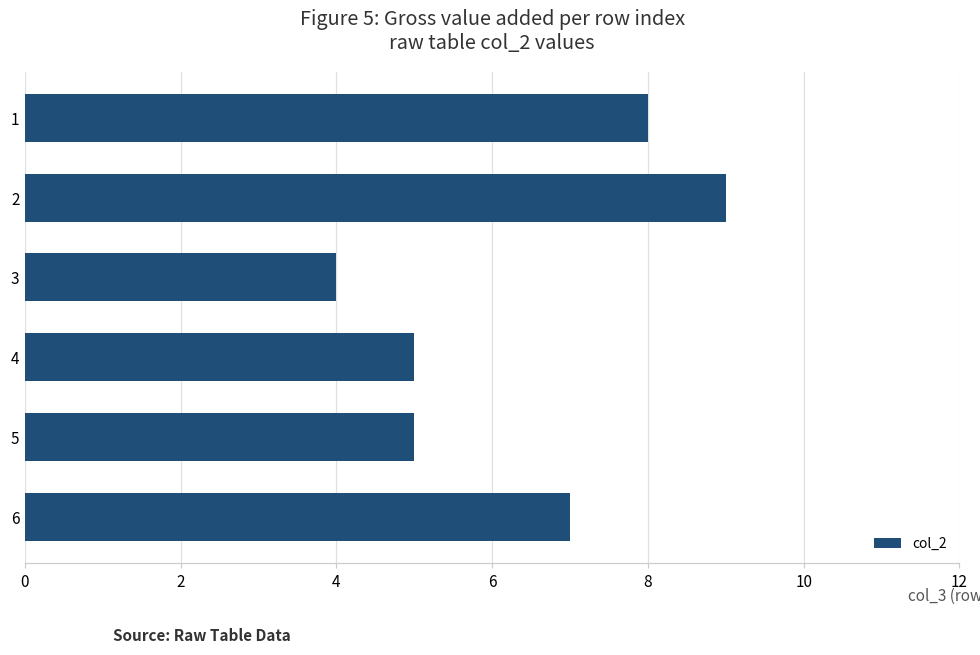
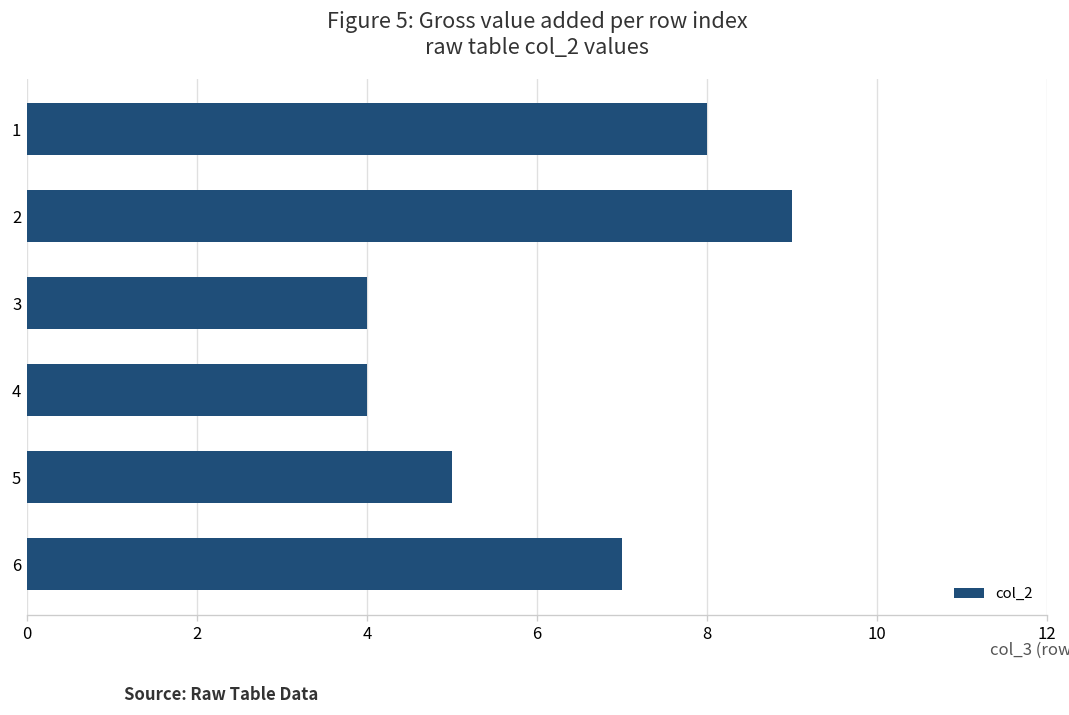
4: 5 -> 4
